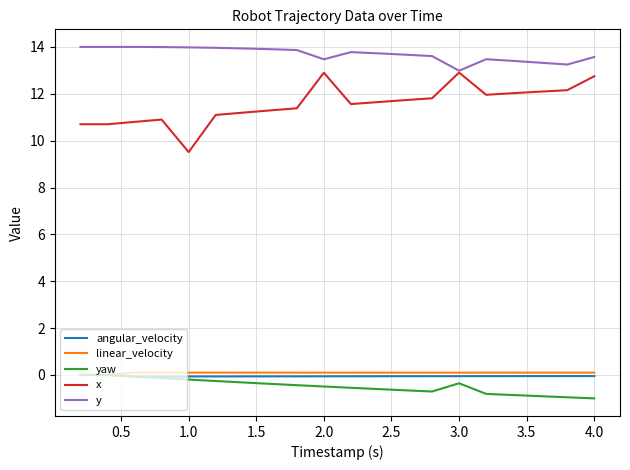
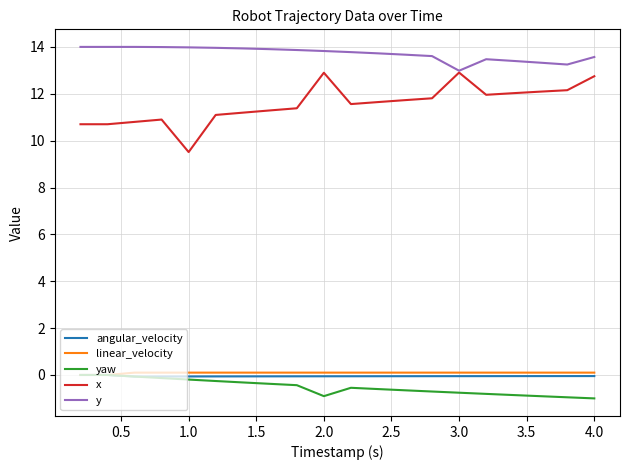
yaw, 2.0: -0.5 -> -0.9
y, 2.0: 13.5 -> 13.8
yaw, 3.0: -0.4 -> -0.8
